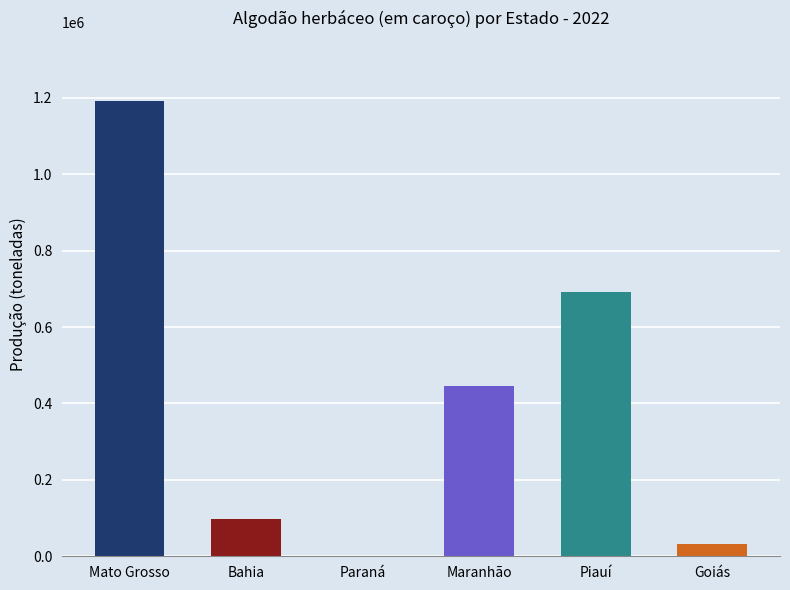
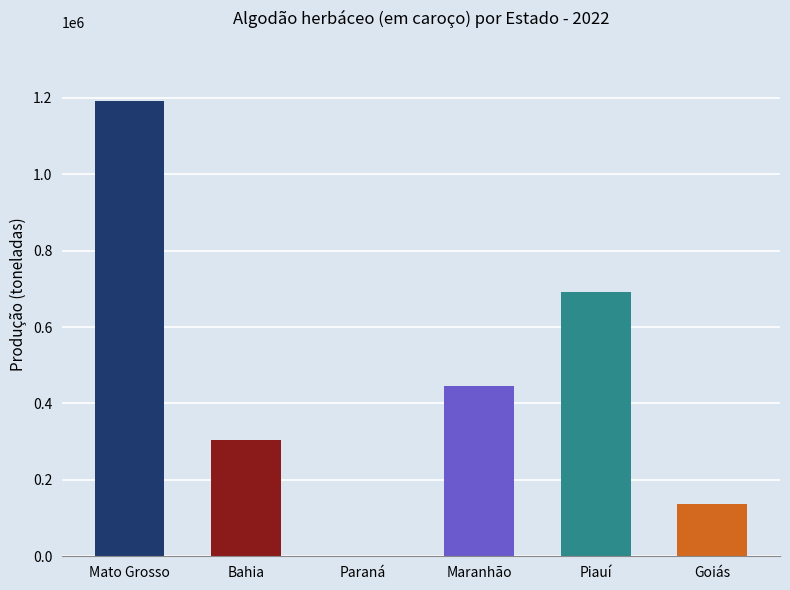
Bahia: 100000 -> 300000
Goiás: 30000 -> 140000
